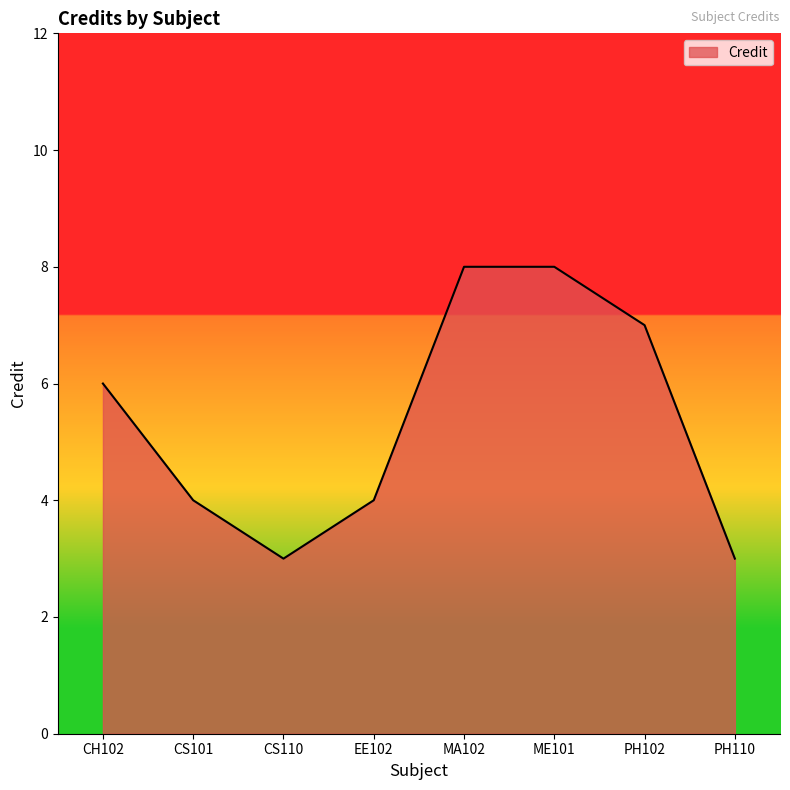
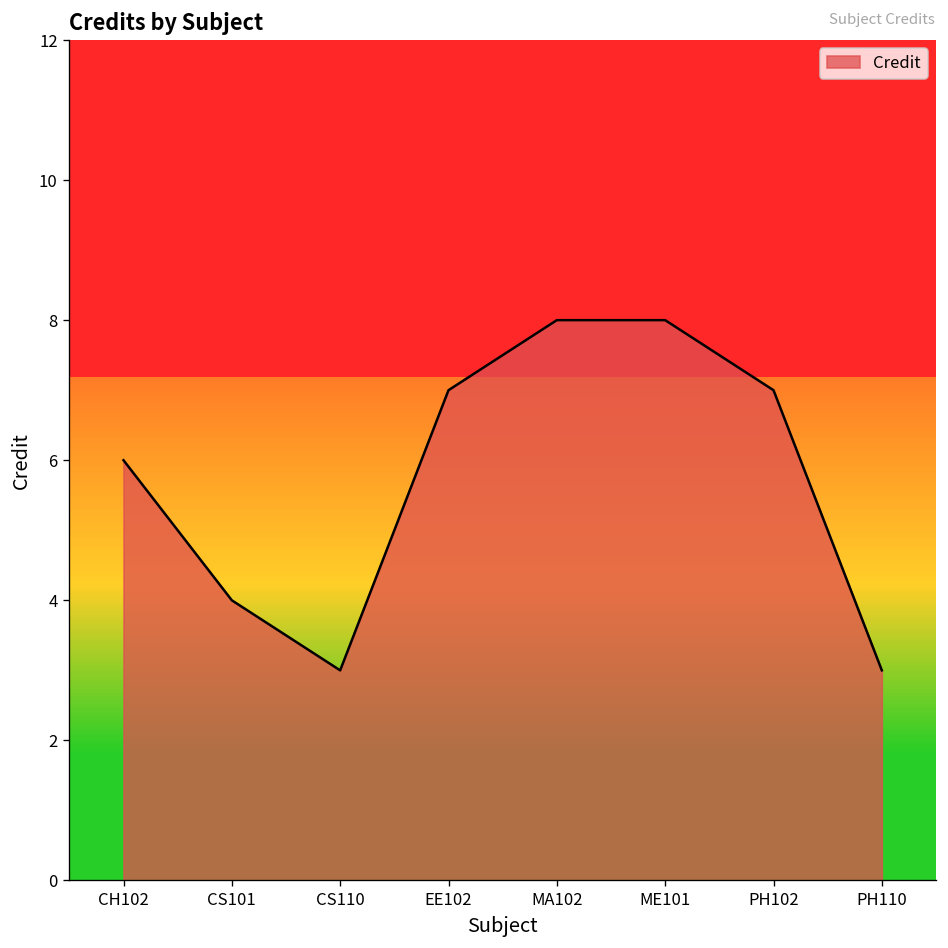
EE102: 4 -> 7
